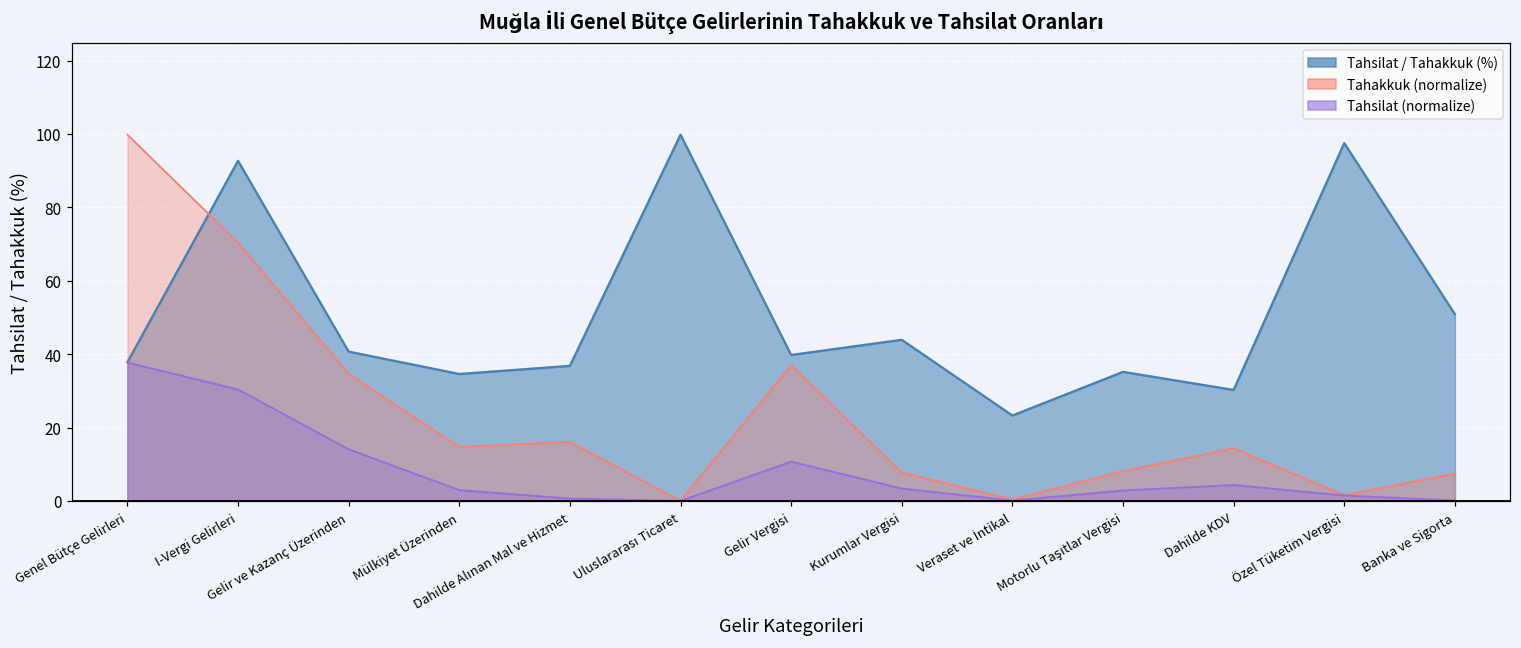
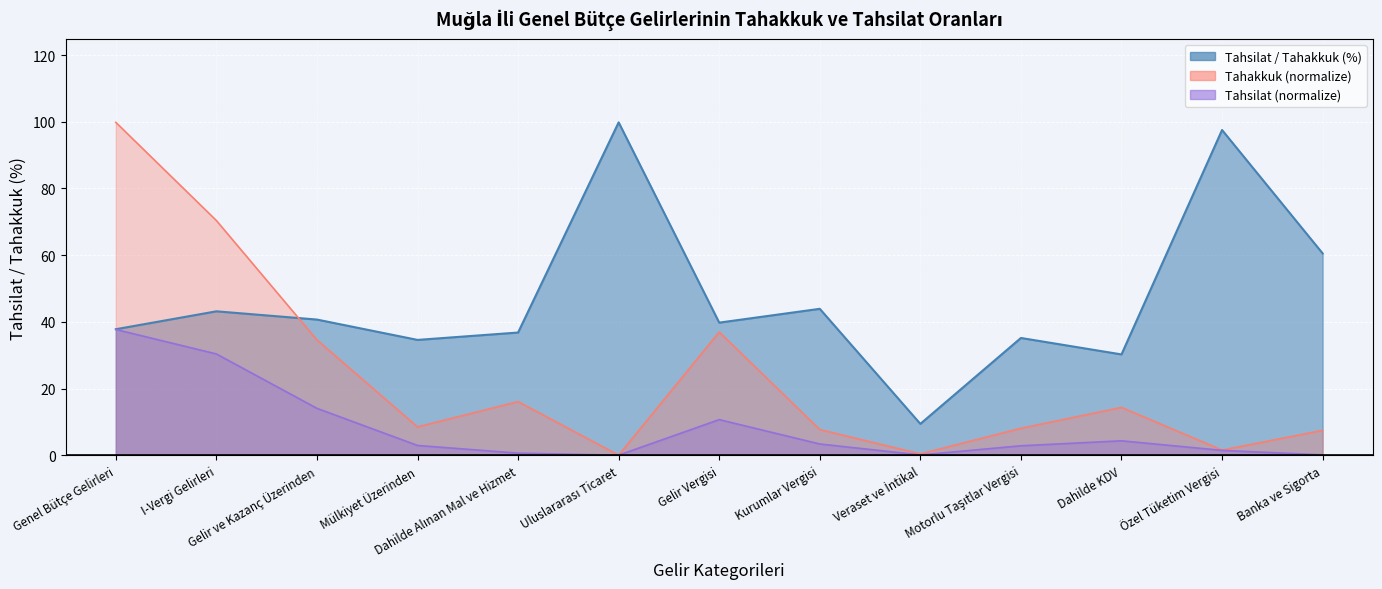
Tahsilat / Tahakkuk (%), I-Vergi Gelirleri: 93 -> 43
Tahakkuk (normalize), Mülkiyet Üzerinden: 15 -> 9
Tahsilat / Tahakkuk (%), Veraset ve İntikal: 23 -> 9
Tahsilat / Tahakkuk (%), Banka ve Sigorta: 51 -> 61
